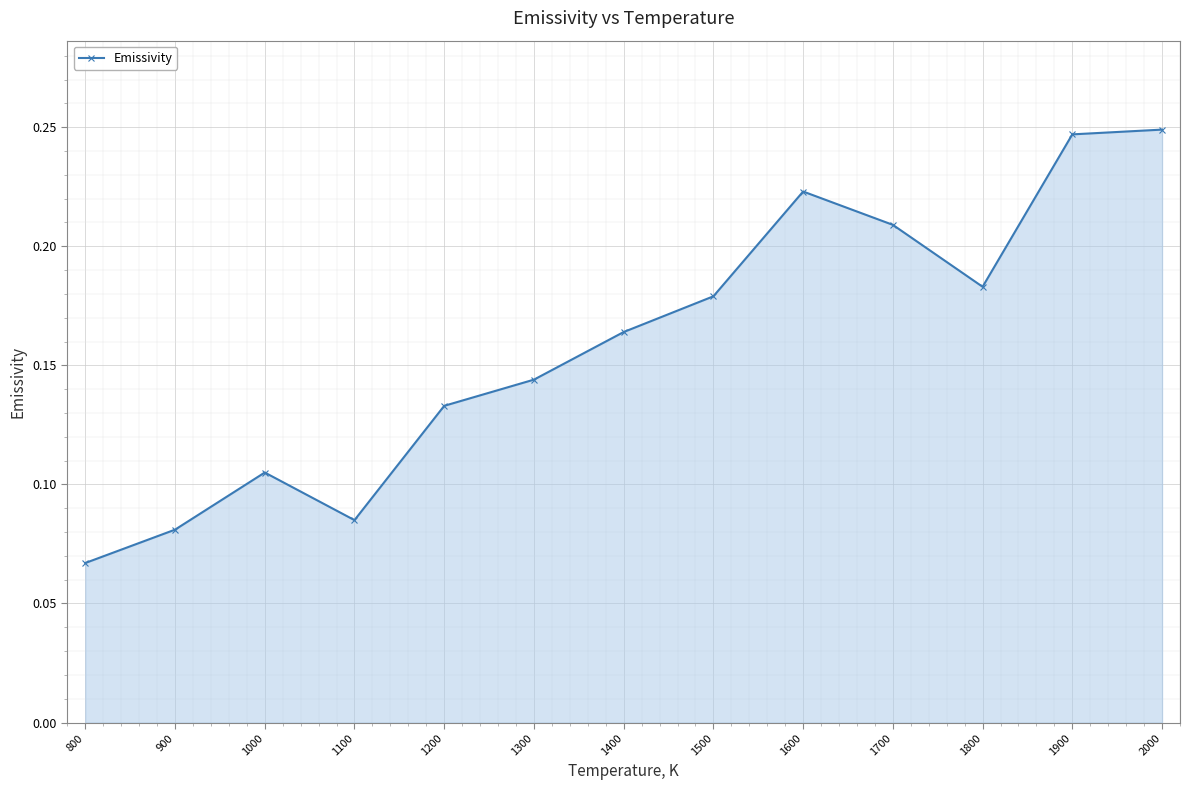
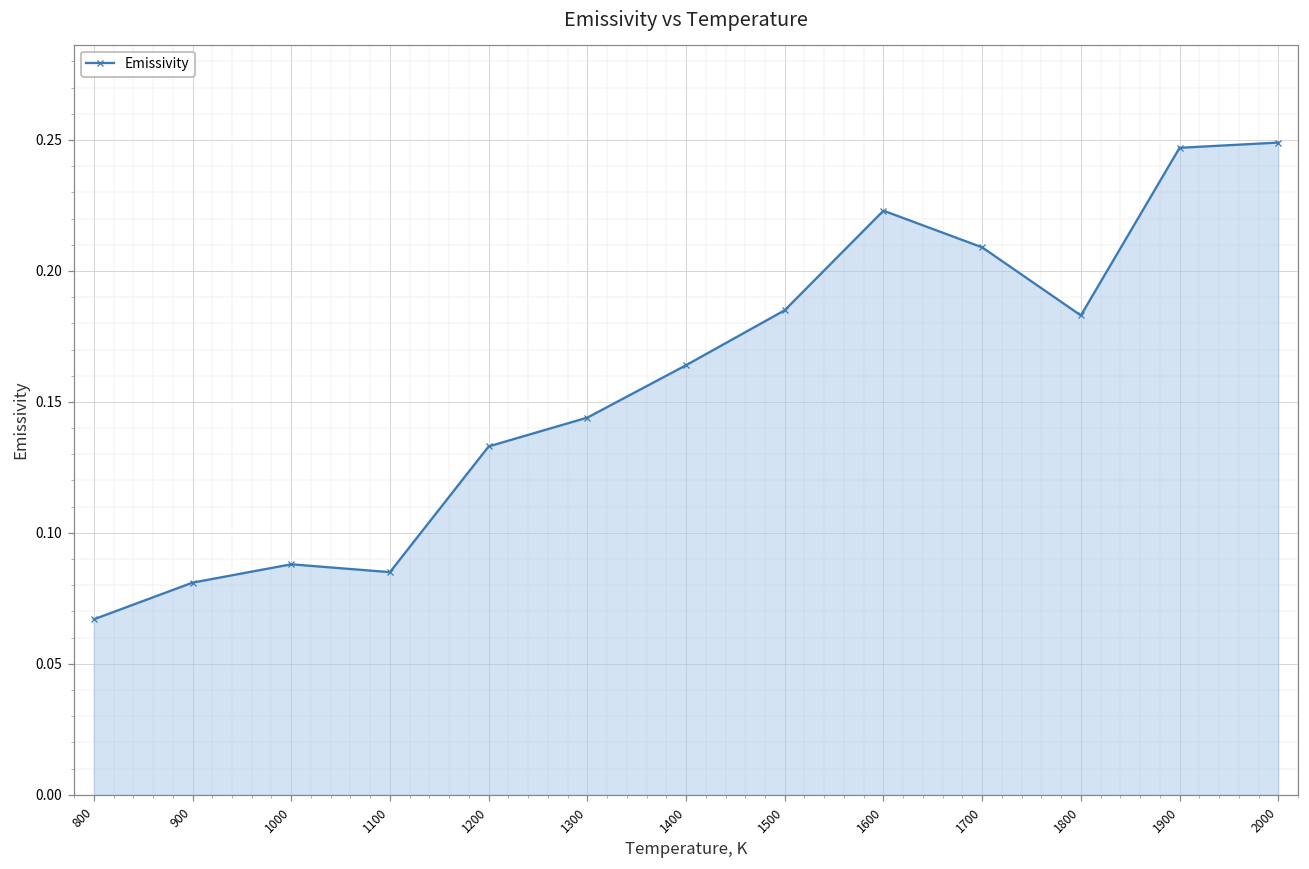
1000: 0.105 -> 0.088
1500: 0.179 -> 0.185
